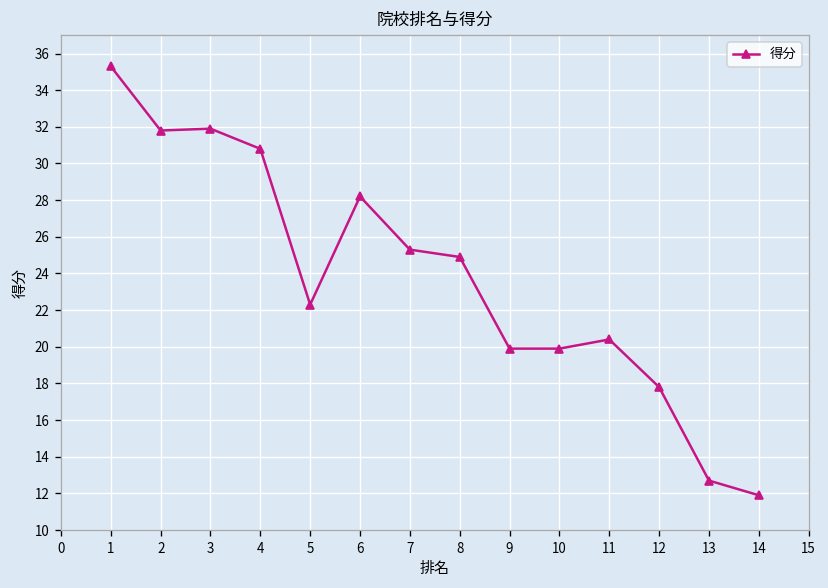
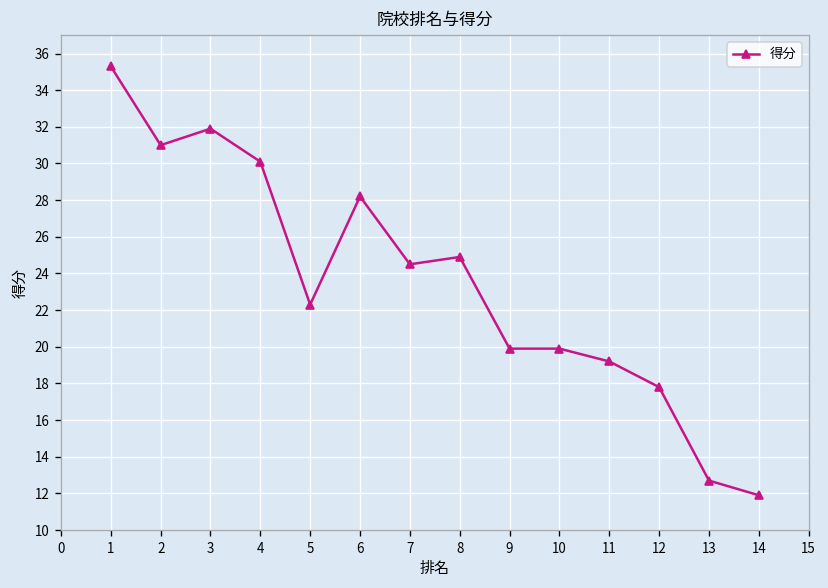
2: 31.8 -> 31.0
4: 30.8 -> 30.1
7: 25.3 -> 24.5
11: 20.4 -> 19.2
